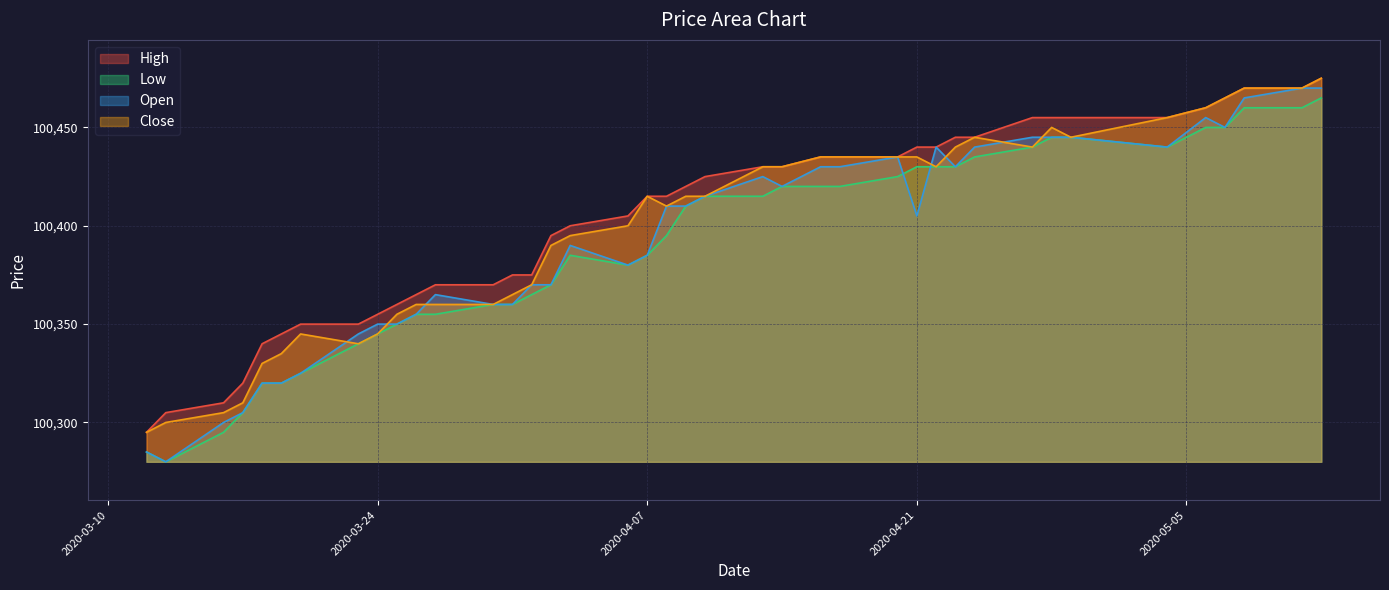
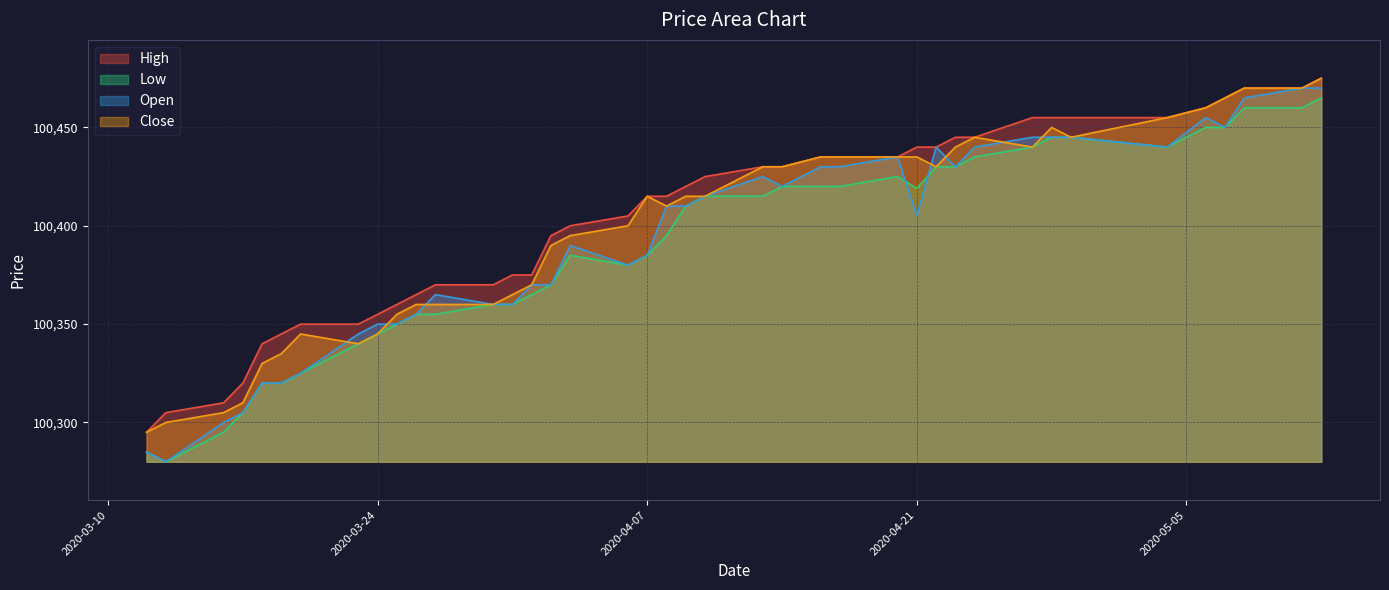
Low, 2020-04-21: 100,430 -> 100,419
